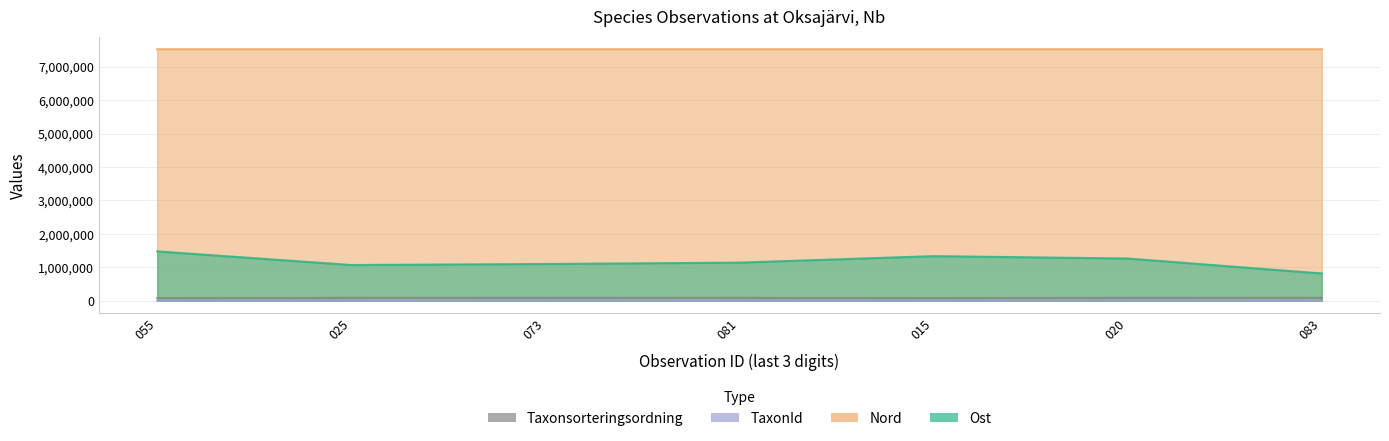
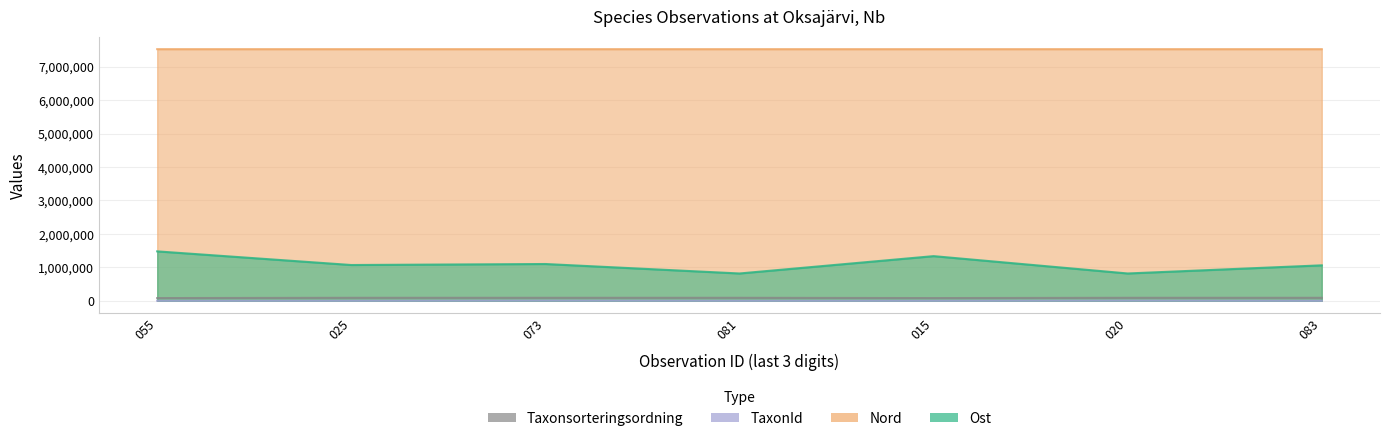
Ost, 081: 1,100,000 -> 800,000
Ost, 020: 1,300,000 -> 800,000
Ost, 083: 800,000 -> 1,100,000
